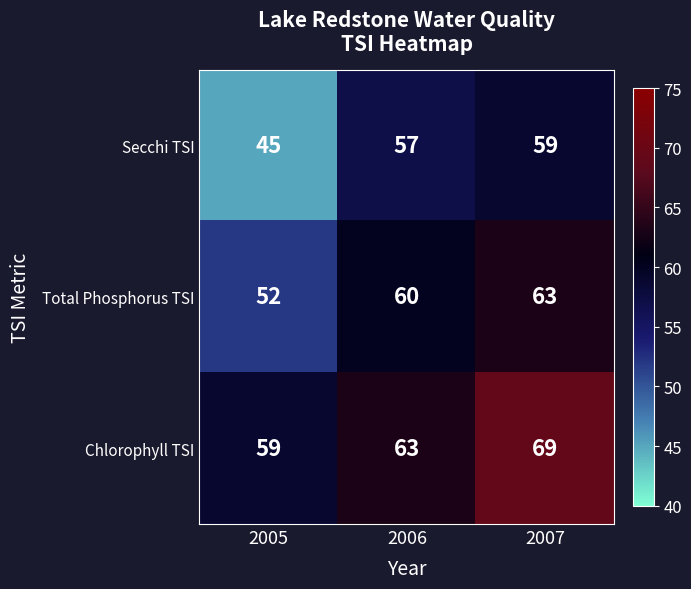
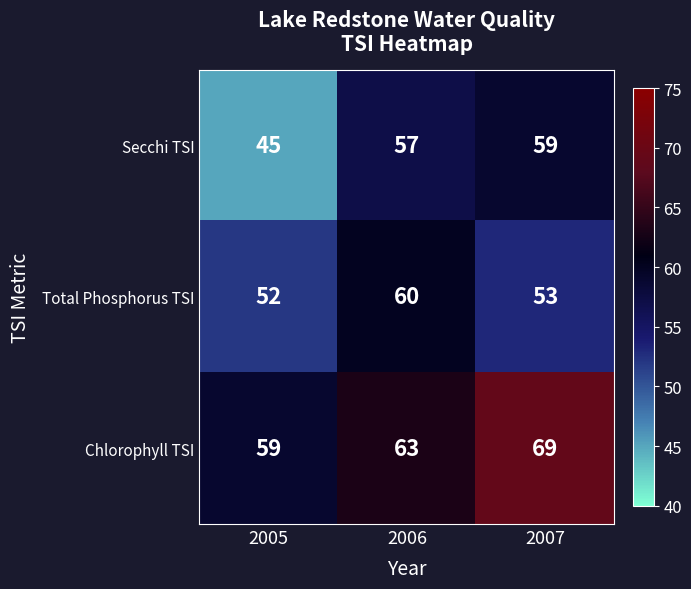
Total Phosphorus TSI, 2007: 63 -> 53
